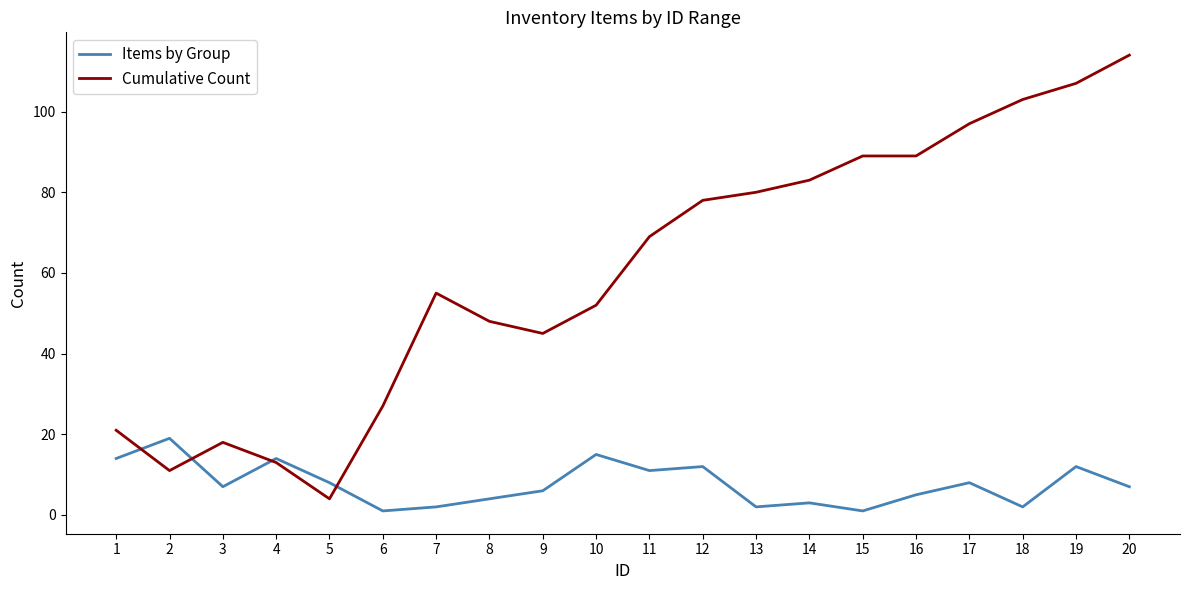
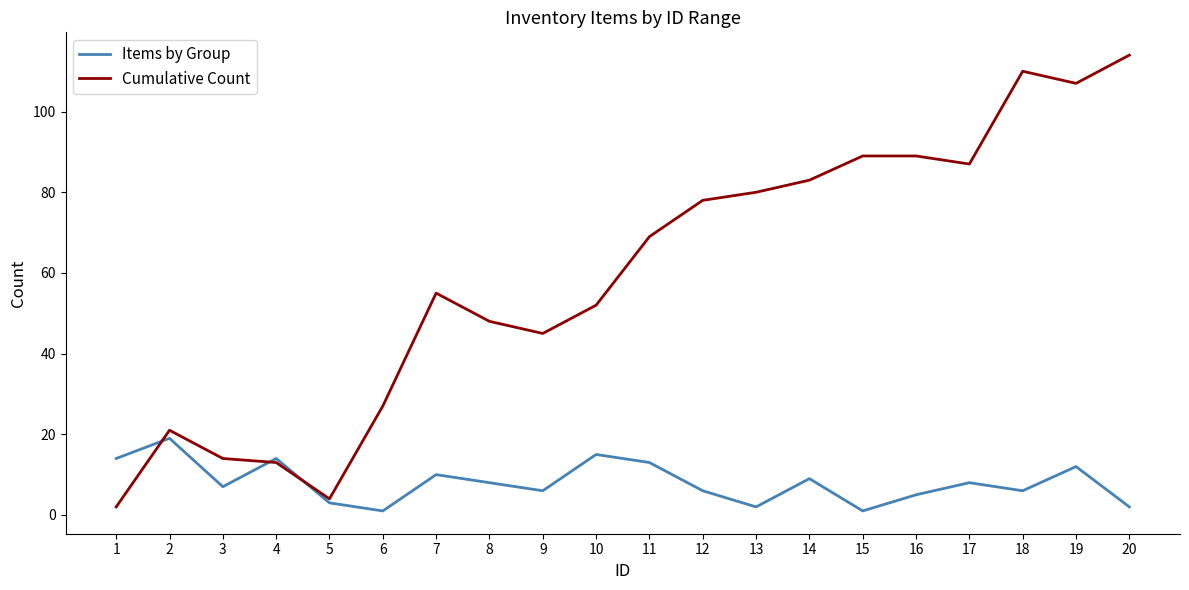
Cumulative Count, 1: 21 -> 2
Cumulative Count, 2: 11 -> 21
Cumulative Count, 3: 18 -> 14
Items by Group, 5: 8 -> 3
Items by Group, 7: 2 -> 10
Items by Group, 8: 4 -> 8
Items by Group, 11: 11 -> 13
Items by Group, 12: 12 -> 6
Items by Group, 14: 3 -> 9
Cumulative Count, 17: 97 -> 87
Items by Group, 18: 2 -> 6
Cumulative Count, 18: 103 -> 110
Items by Group, 20: 7 -> 2
